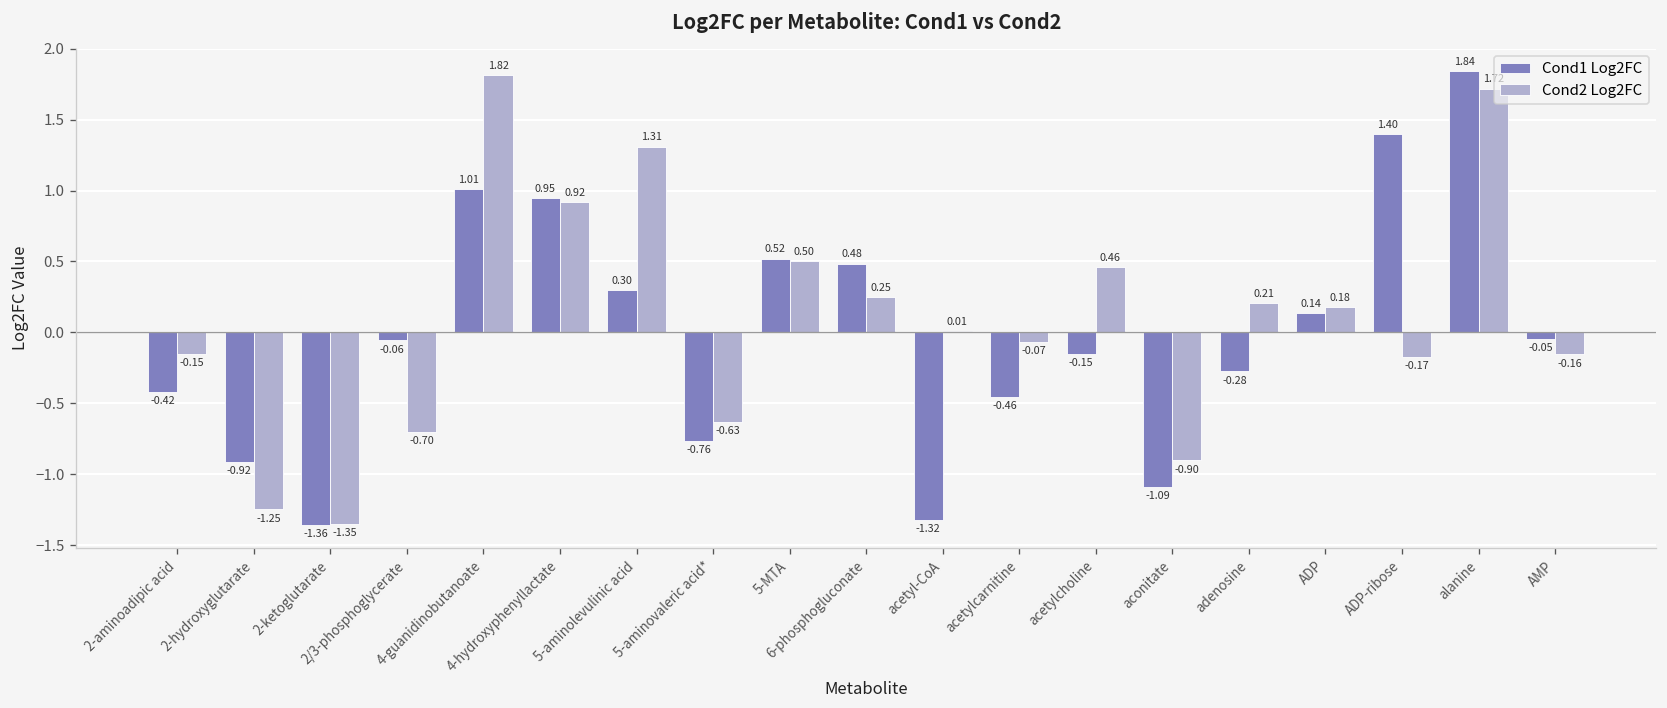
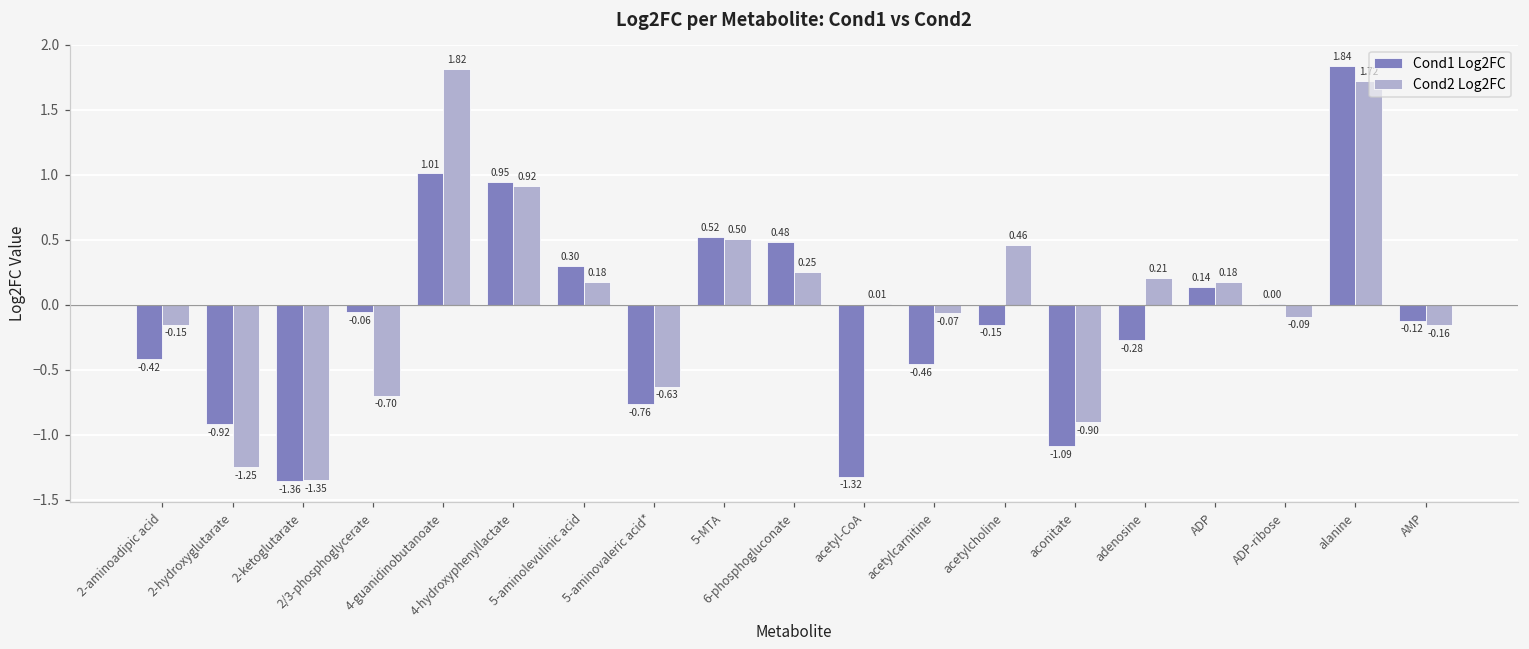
Cond2 Log2FC, 5-aminolevulinic acid: 1.31 -> 0.18
Cond1 Log2FC, ADP-ribose: 1.40 -> 0.00
Cond2 Log2FC, ADP-ribose: -0.17 -> -0.09
Cond1 Log2FC, AMP: -0.05 -> -0.12
